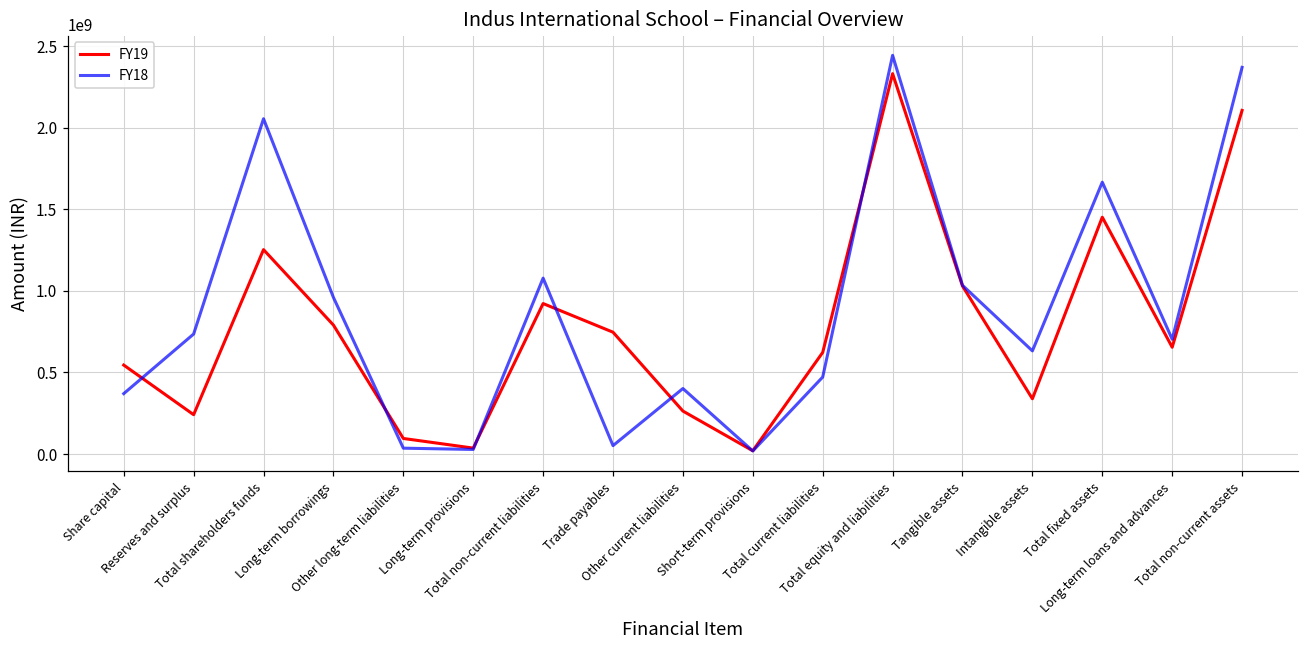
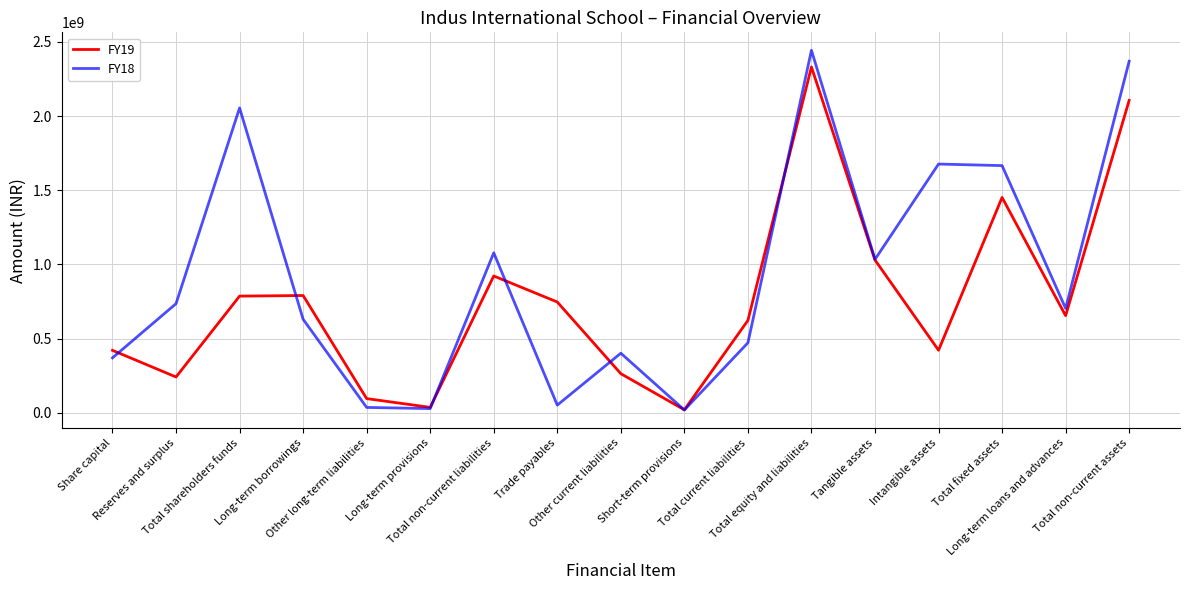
FY19, Share capital: 550000000 -> 420000000
FY19, Total shareholders funds: 1250000000 -> 790000000
FY18, Long-term borrowings: 960000000 -> 630000000
FY19, Intangible assets: 340000000 -> 420000000
FY18, Intangible assets: 630000000 -> 1680000000
